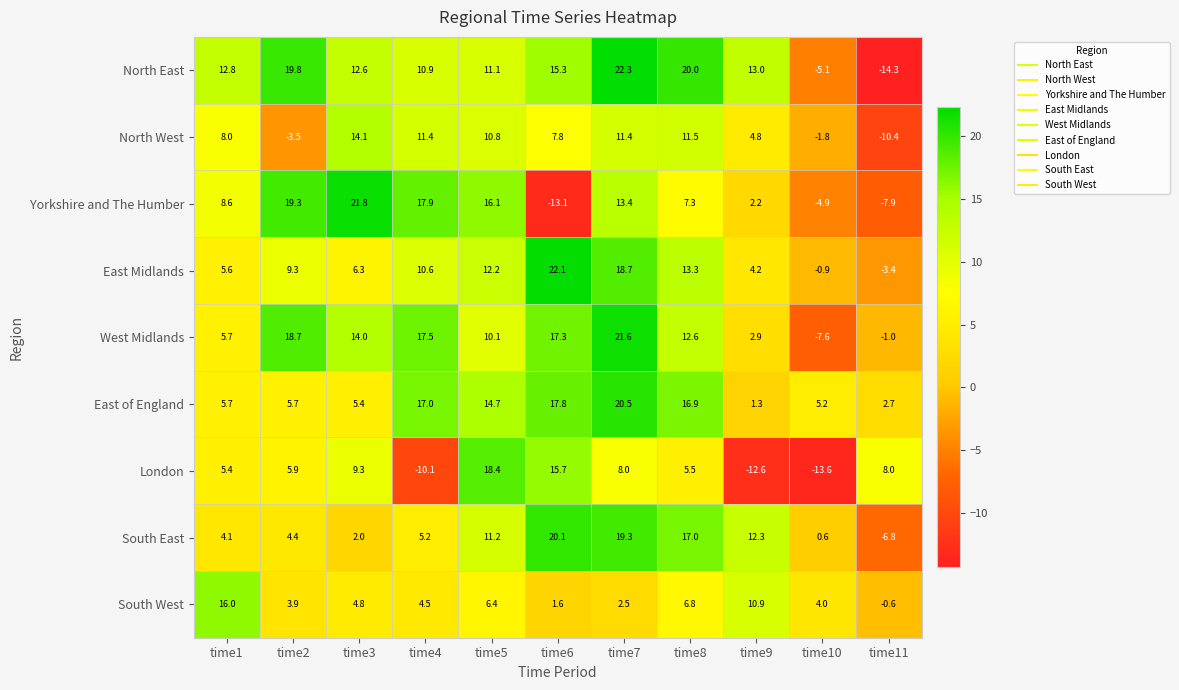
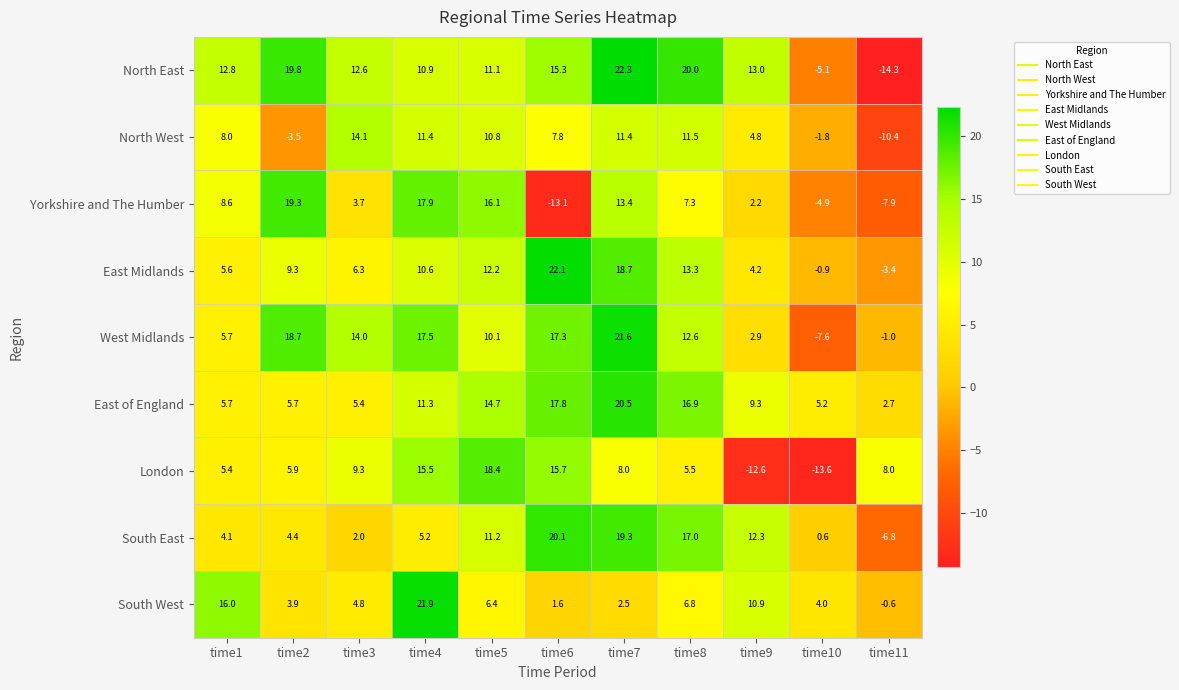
Yorkshire and The Humber, time3: 21.8 -> 3.7
East of England, time4: 17.0 -> 11.3
East of England, time9: 1.3 -> 9.3
London, time4: -10.1 -> 15.5
South West, time4: 4.5 -> 21.9
